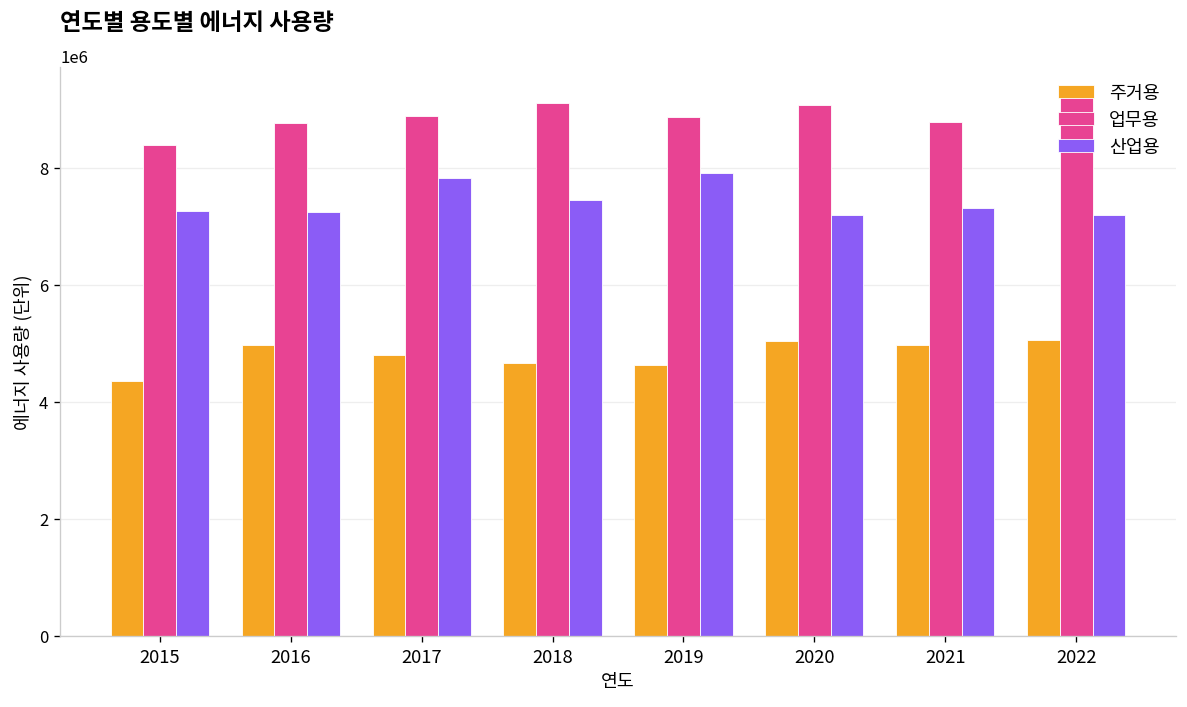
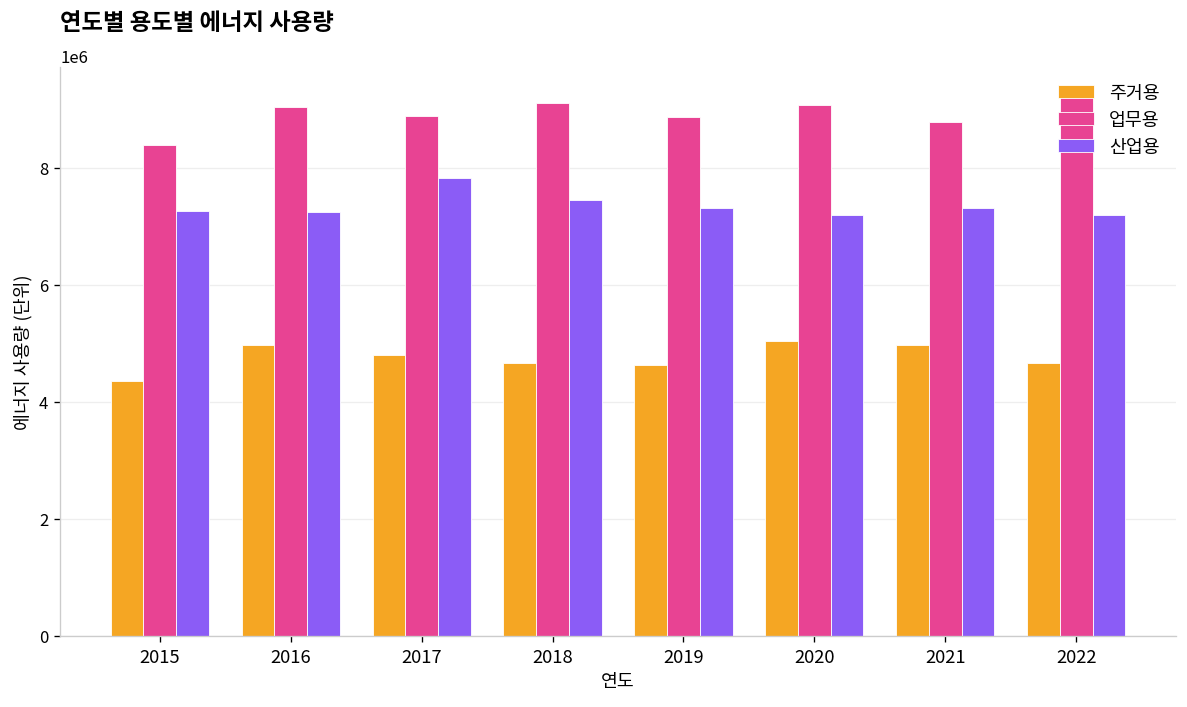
업무용, 2016: 8800000 -> 9000000
산업용, 2019: 7900000 -> 7300000
주거용, 2022: 5100000 -> 4700000
